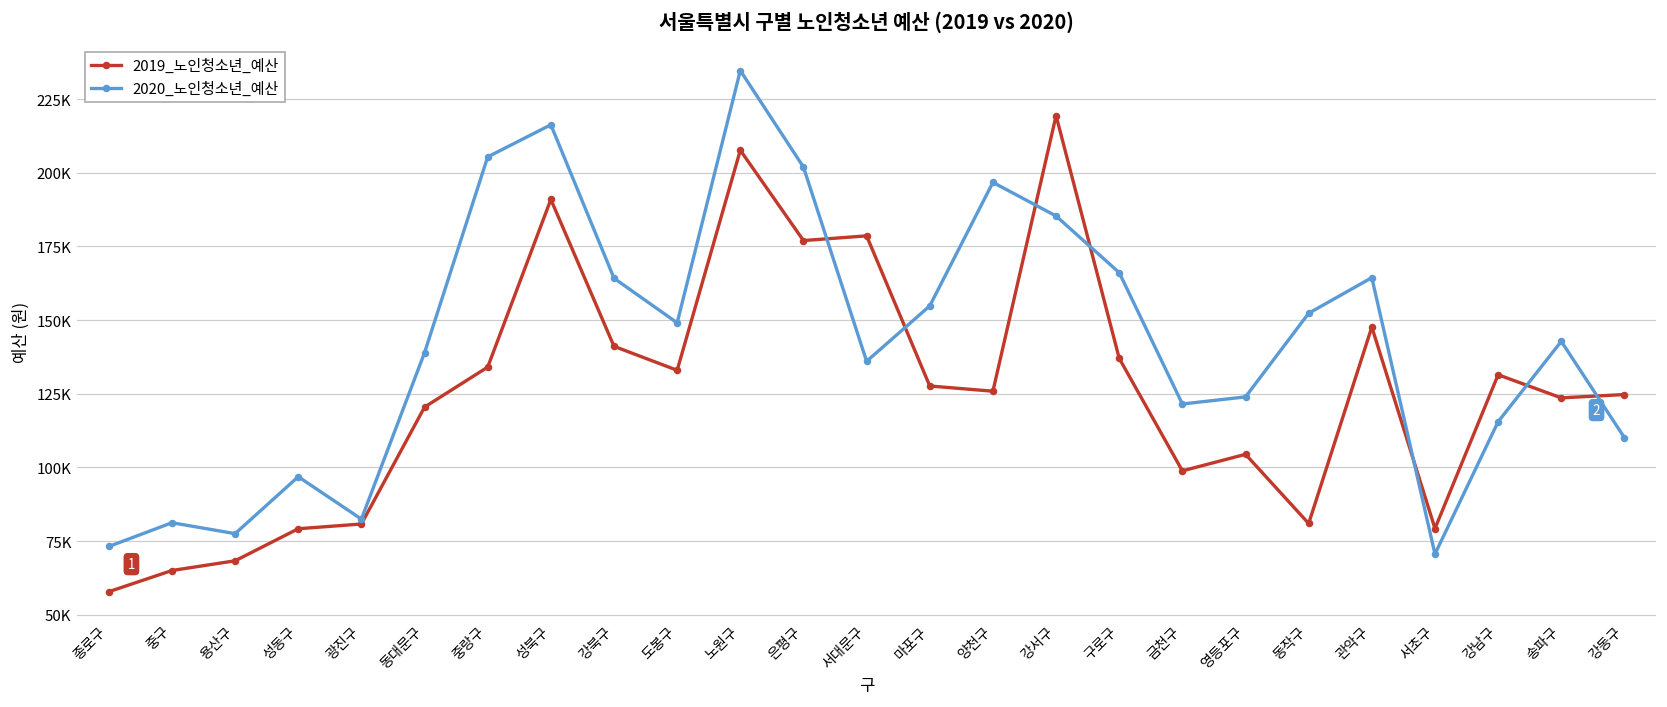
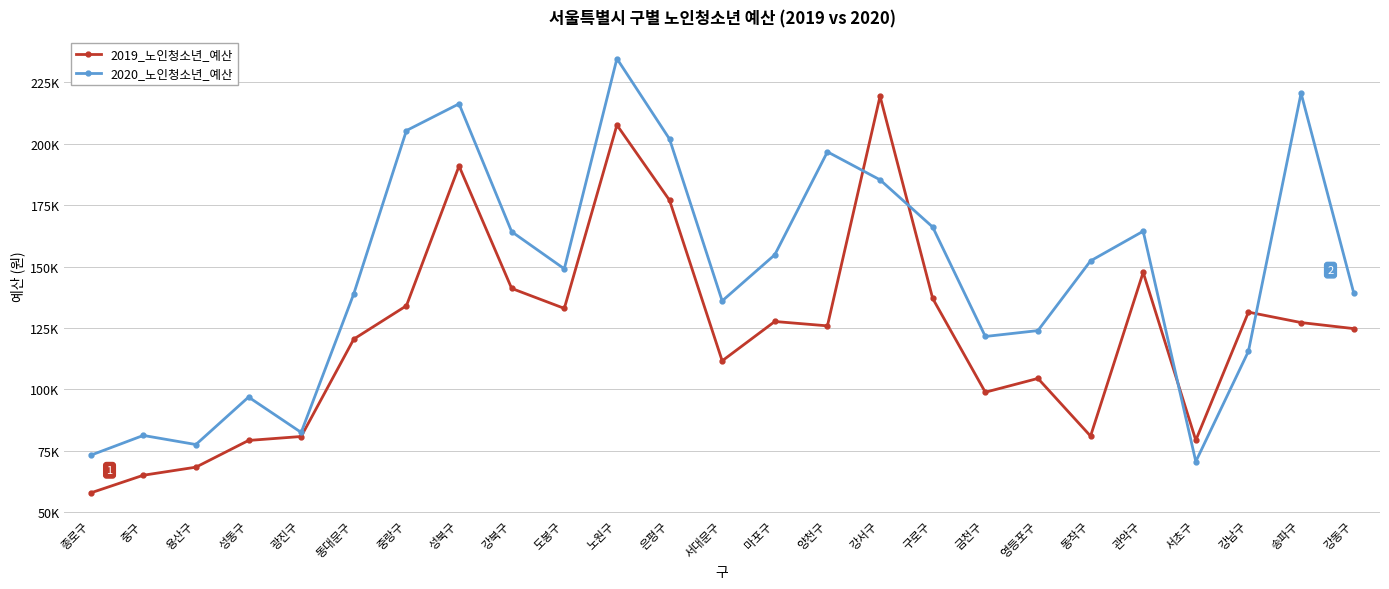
2019_노인청소년_예산, 서대문구: 179000 -> 112000
2019_노인청소년_예산, 송파구: 124000 -> 127000
2020_노인청소년_예산, 송파구: 143000 -> 221000
2020_노인청소년_예산, 강동구: 110000 -> 139000
